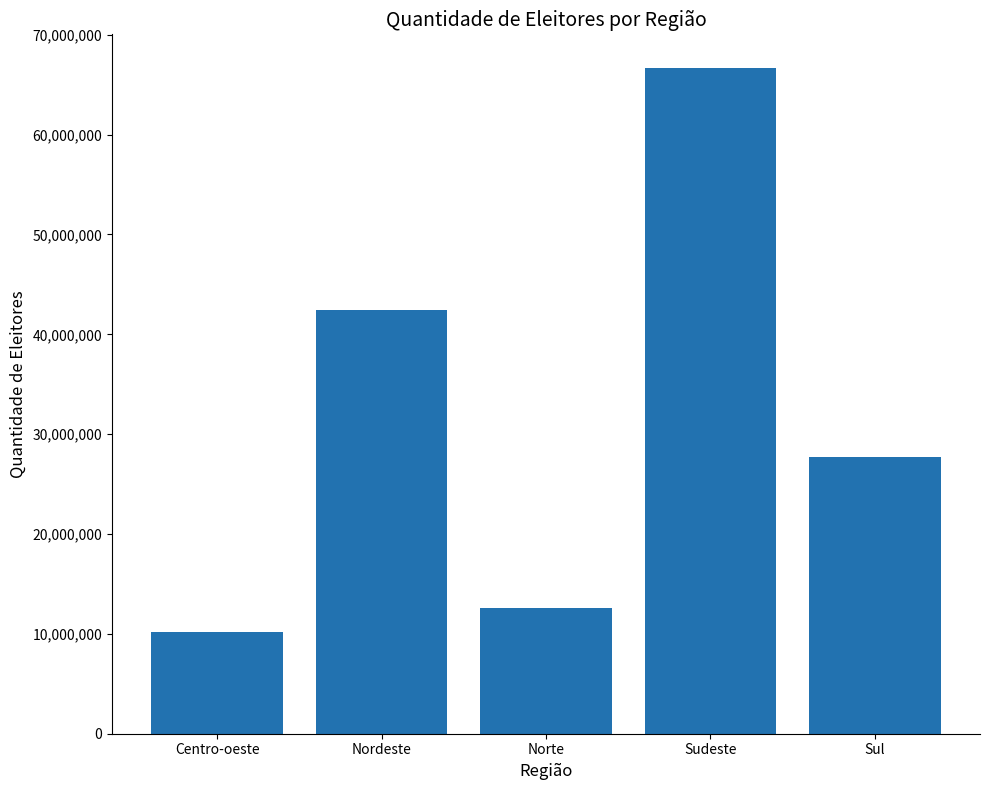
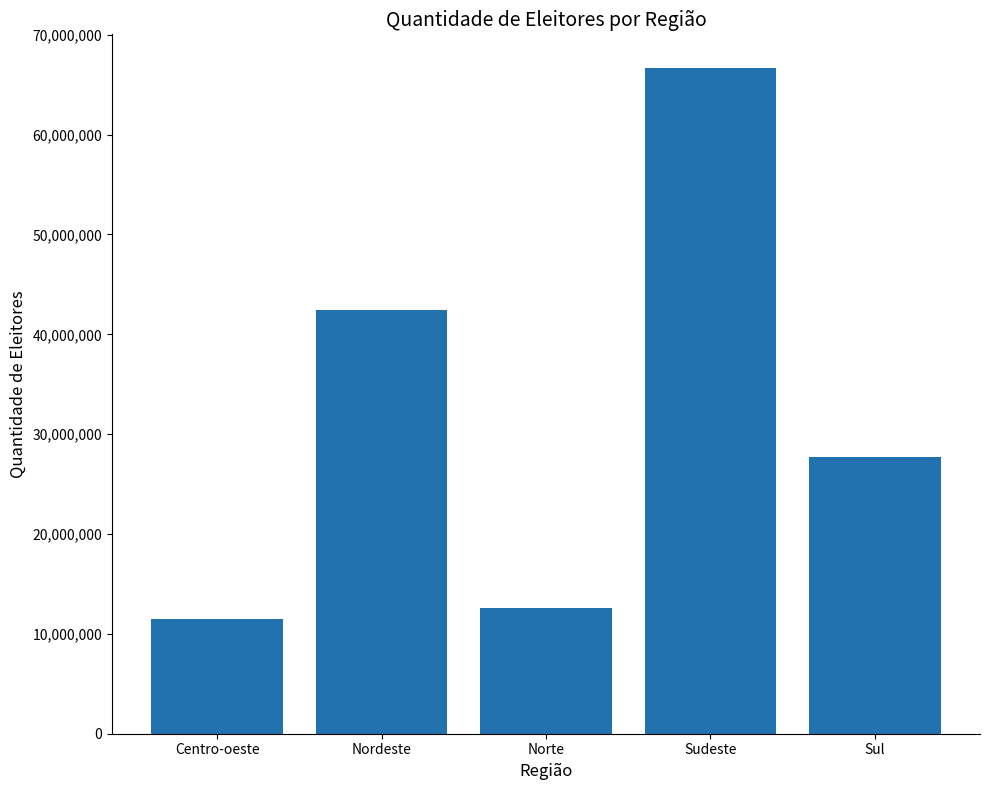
Centro-oeste: 10,000,000 -> 12,000,000
